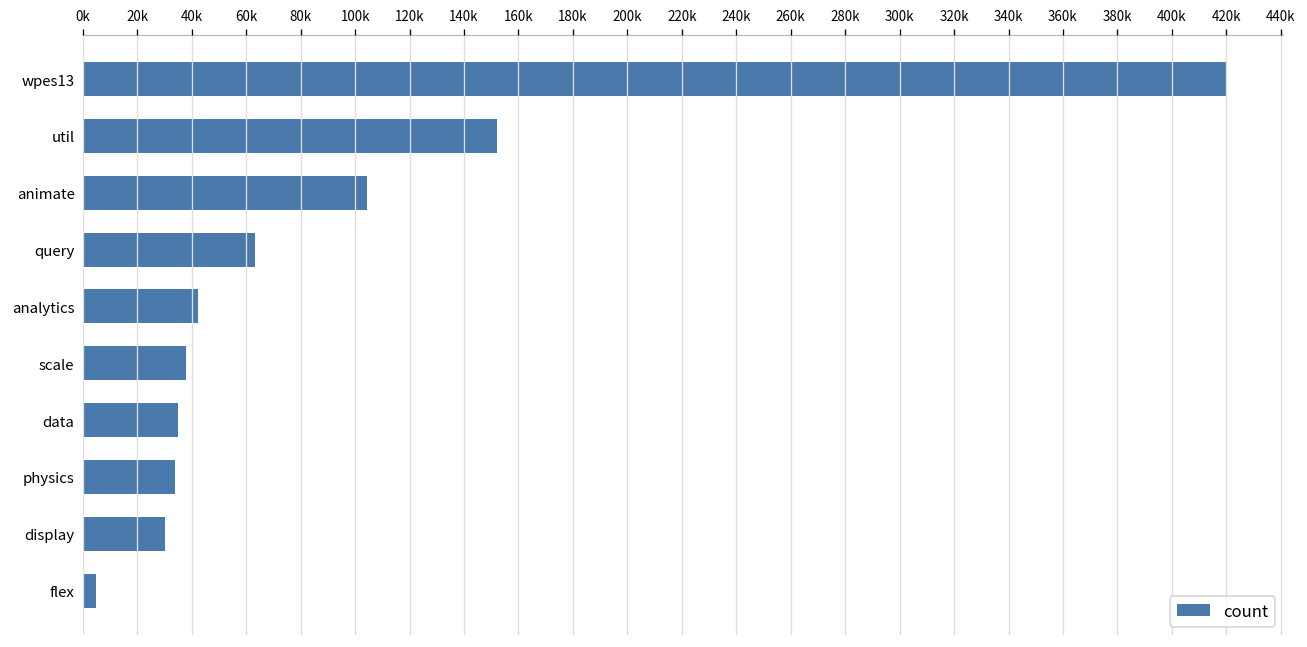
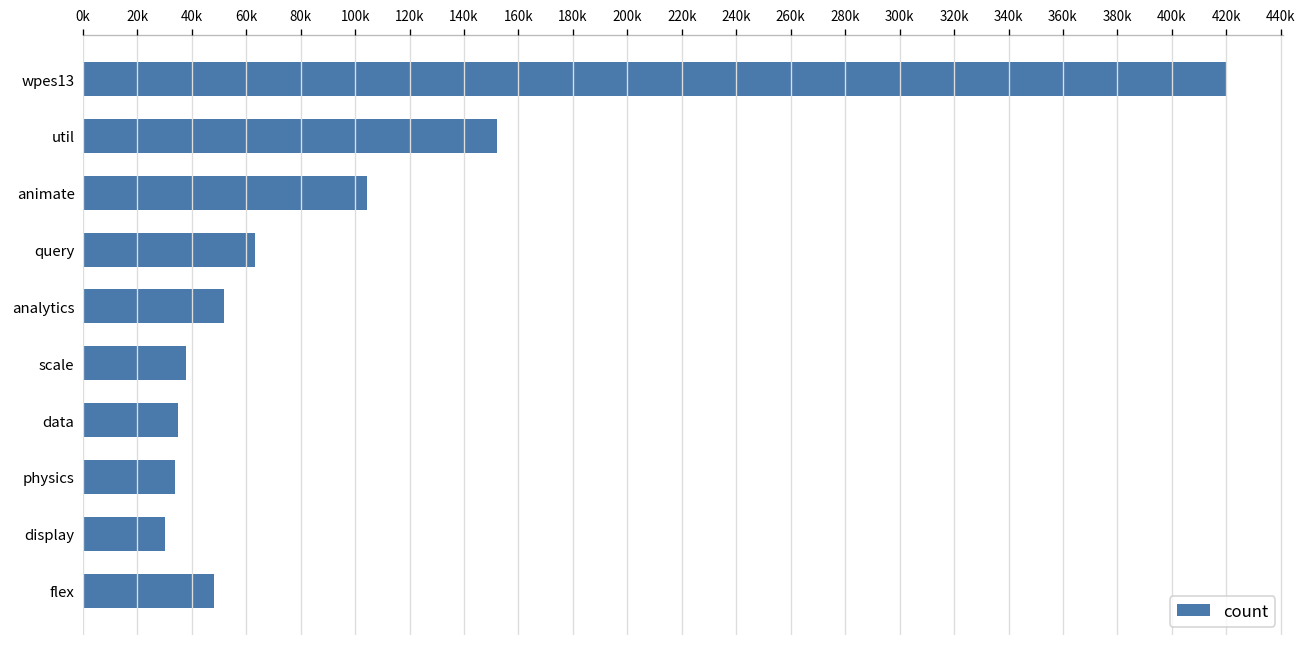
analytics: 42000 -> 52000
flex: 5000 -> 48000
